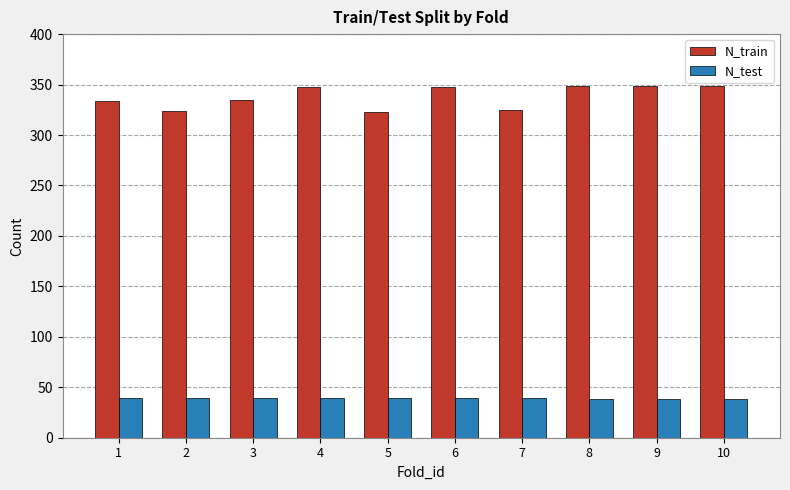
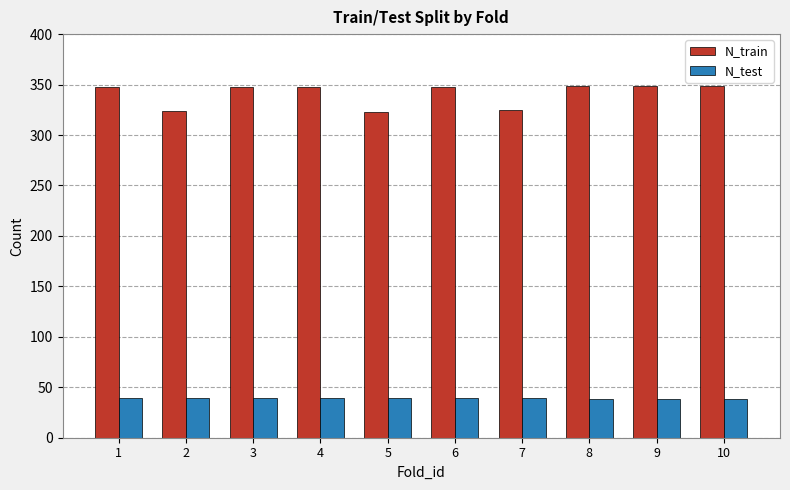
N_train, 1: 334 -> 348
N_train, 3: 335 -> 348
